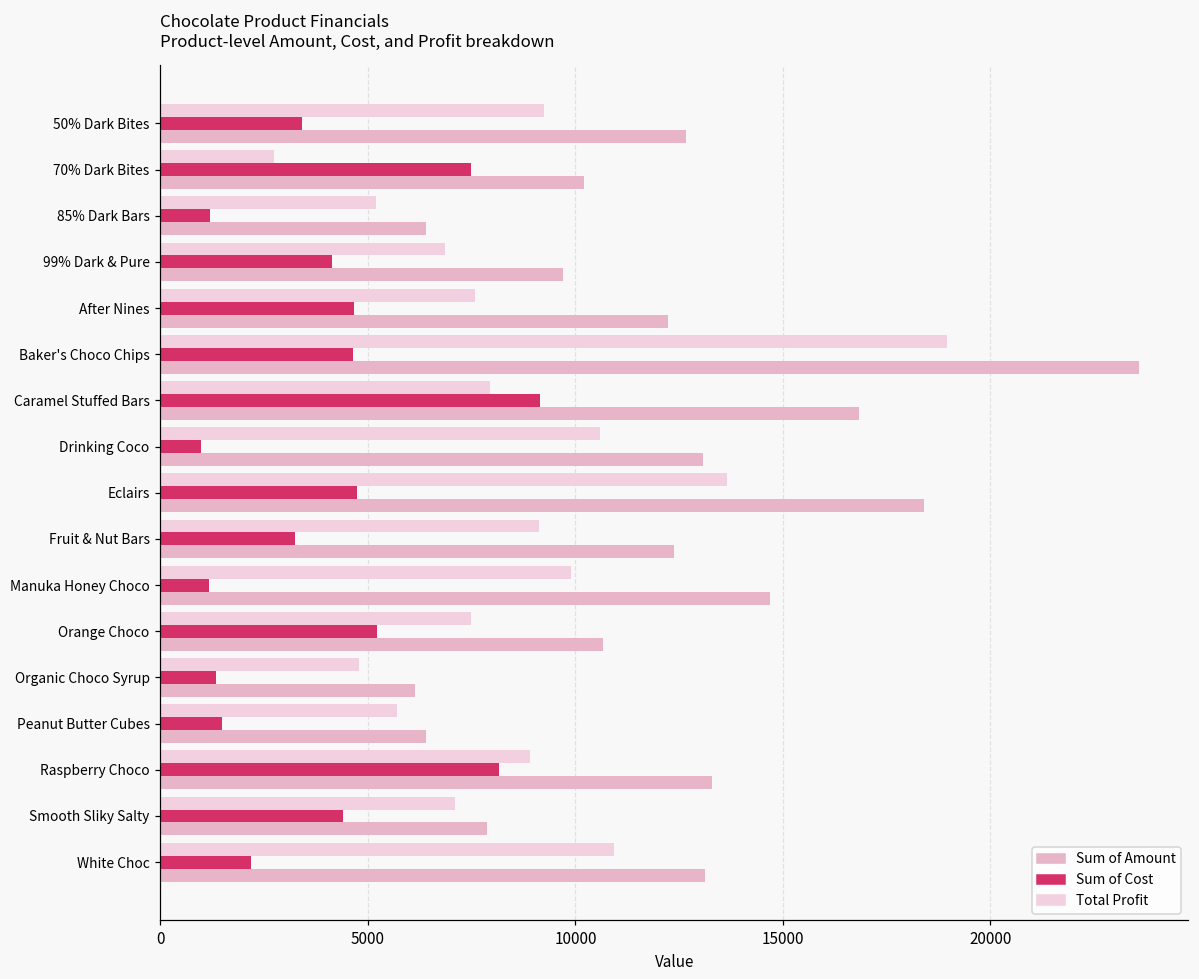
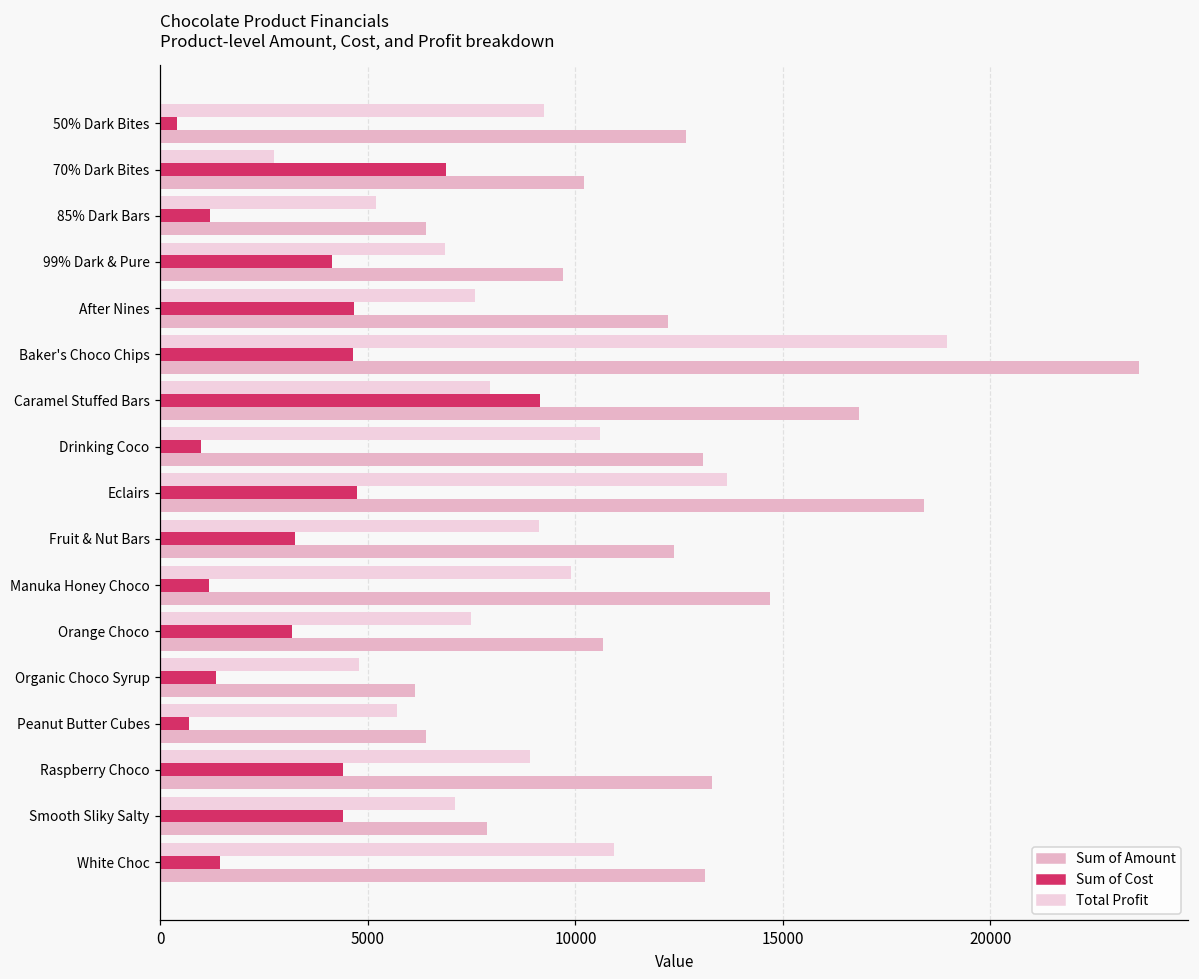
Sum of Cost, 50% Dark Bites: 3400 -> 400
Sum of Cost, 70% Dark Bites: 7500 -> 6900
Sum of Cost, Orange Choco: 5200 -> 3200
Sum of Cost, Peanut Butter Cubes: 1500 -> 700
Sum of Cost, Raspberry Choco: 8200 -> 4400
Sum of Cost, White Choc: 2200 -> 1400
